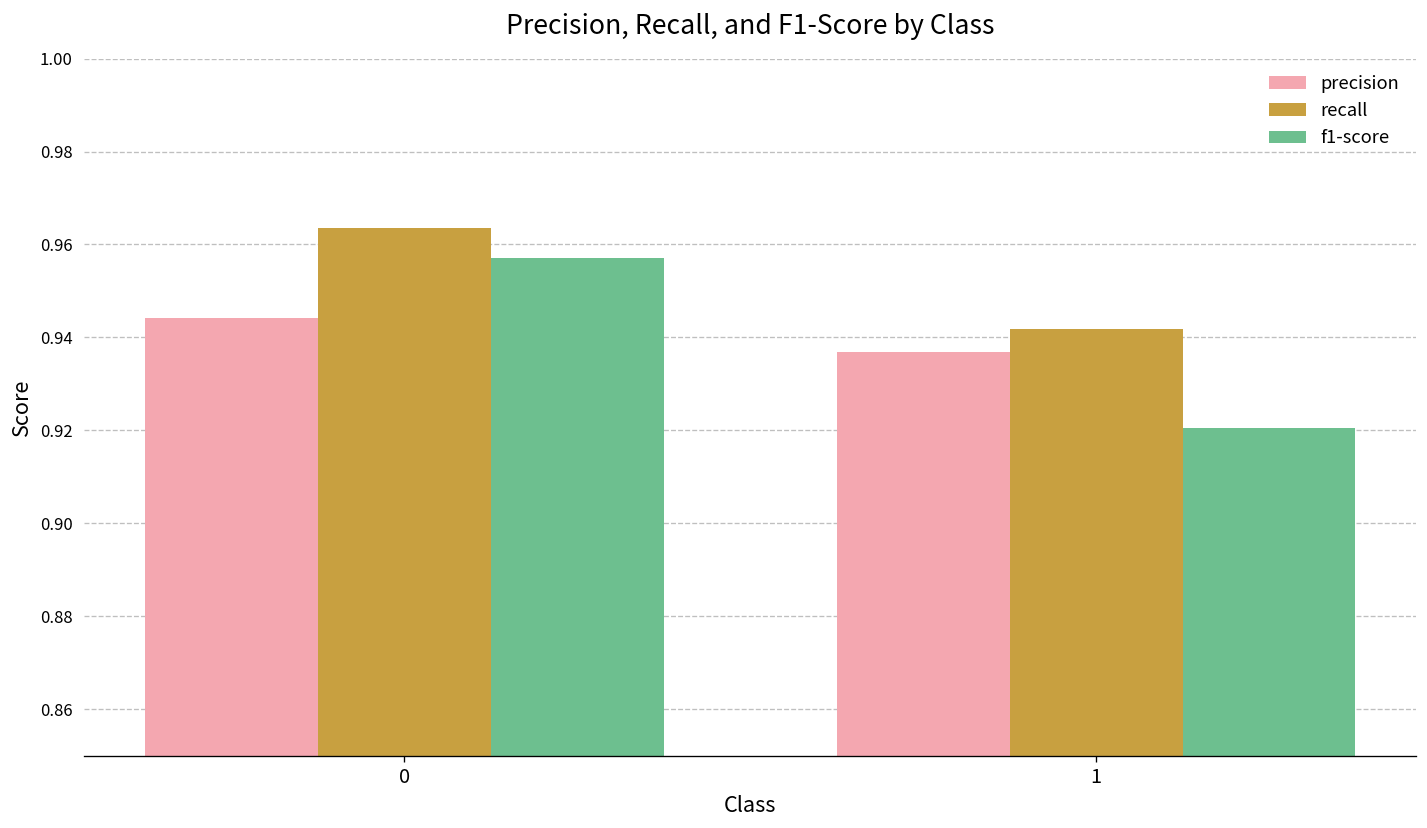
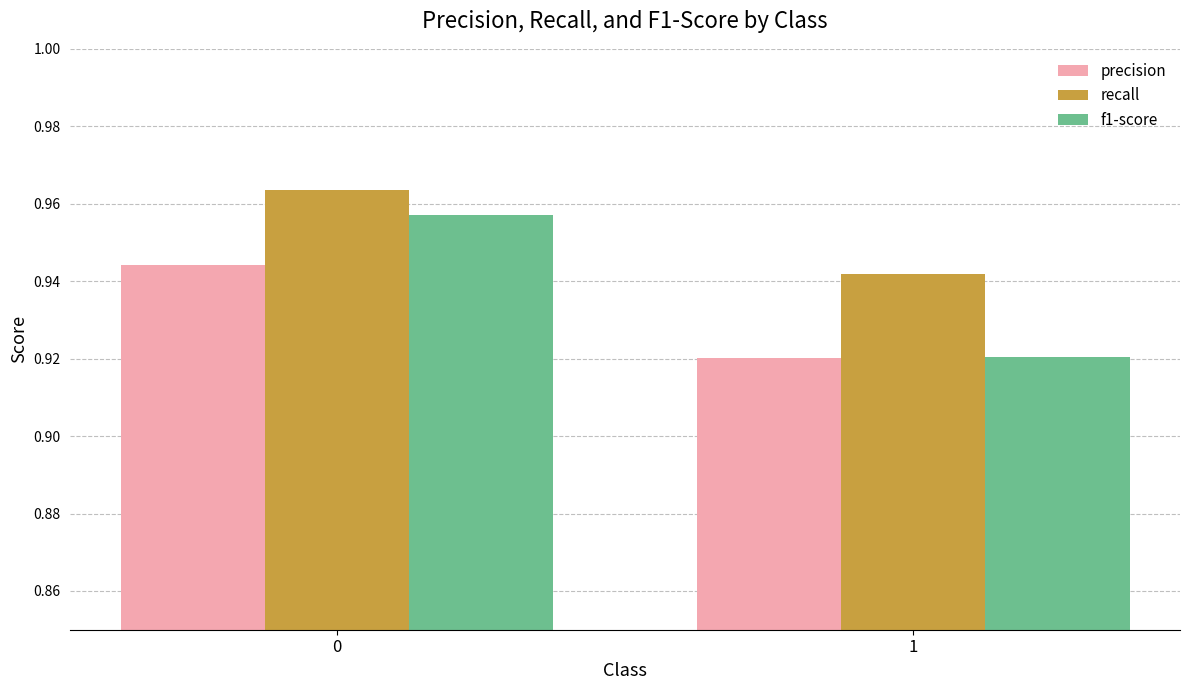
precision, 1: 0.937 -> 0.920
